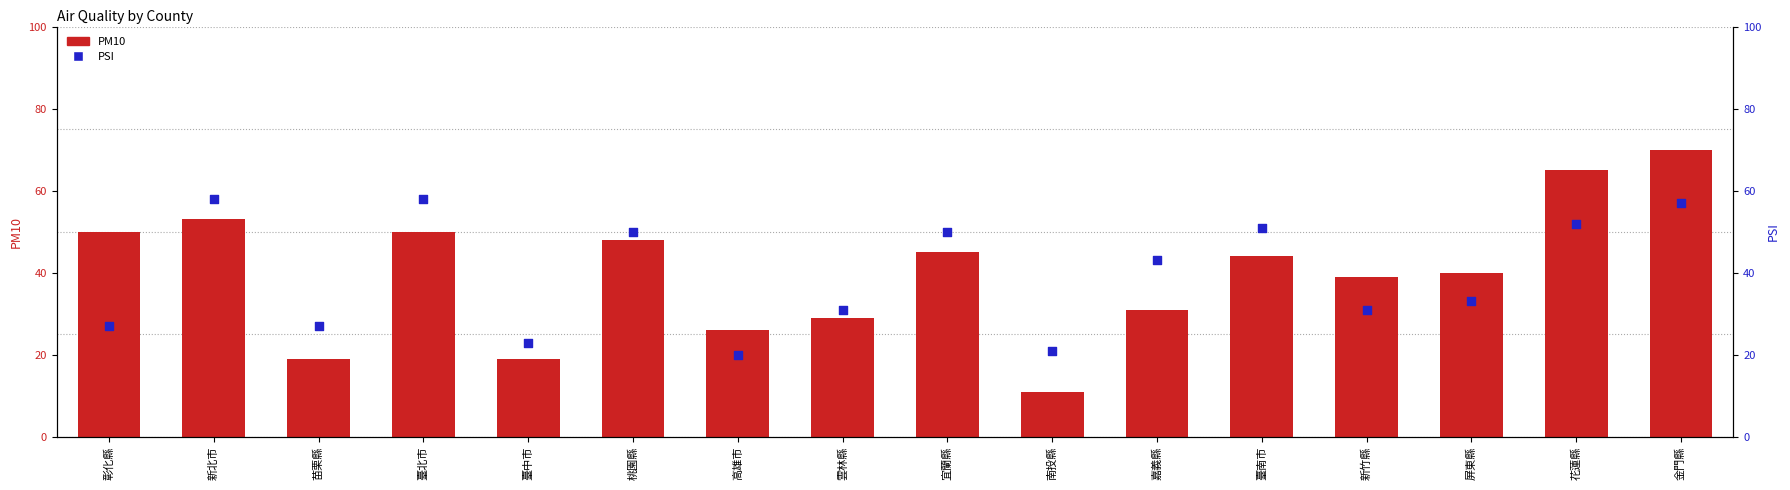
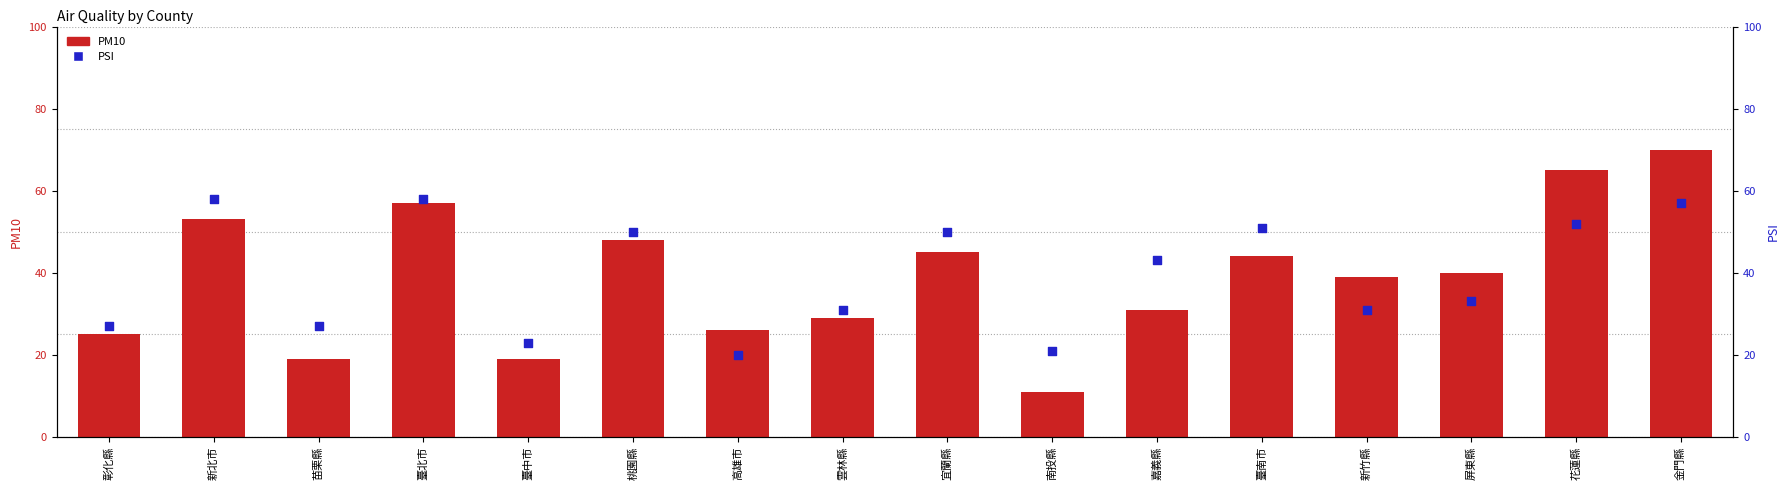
PM10, 彰化縣: 50 -> 25
PM10, 臺北市: 50 -> 57
